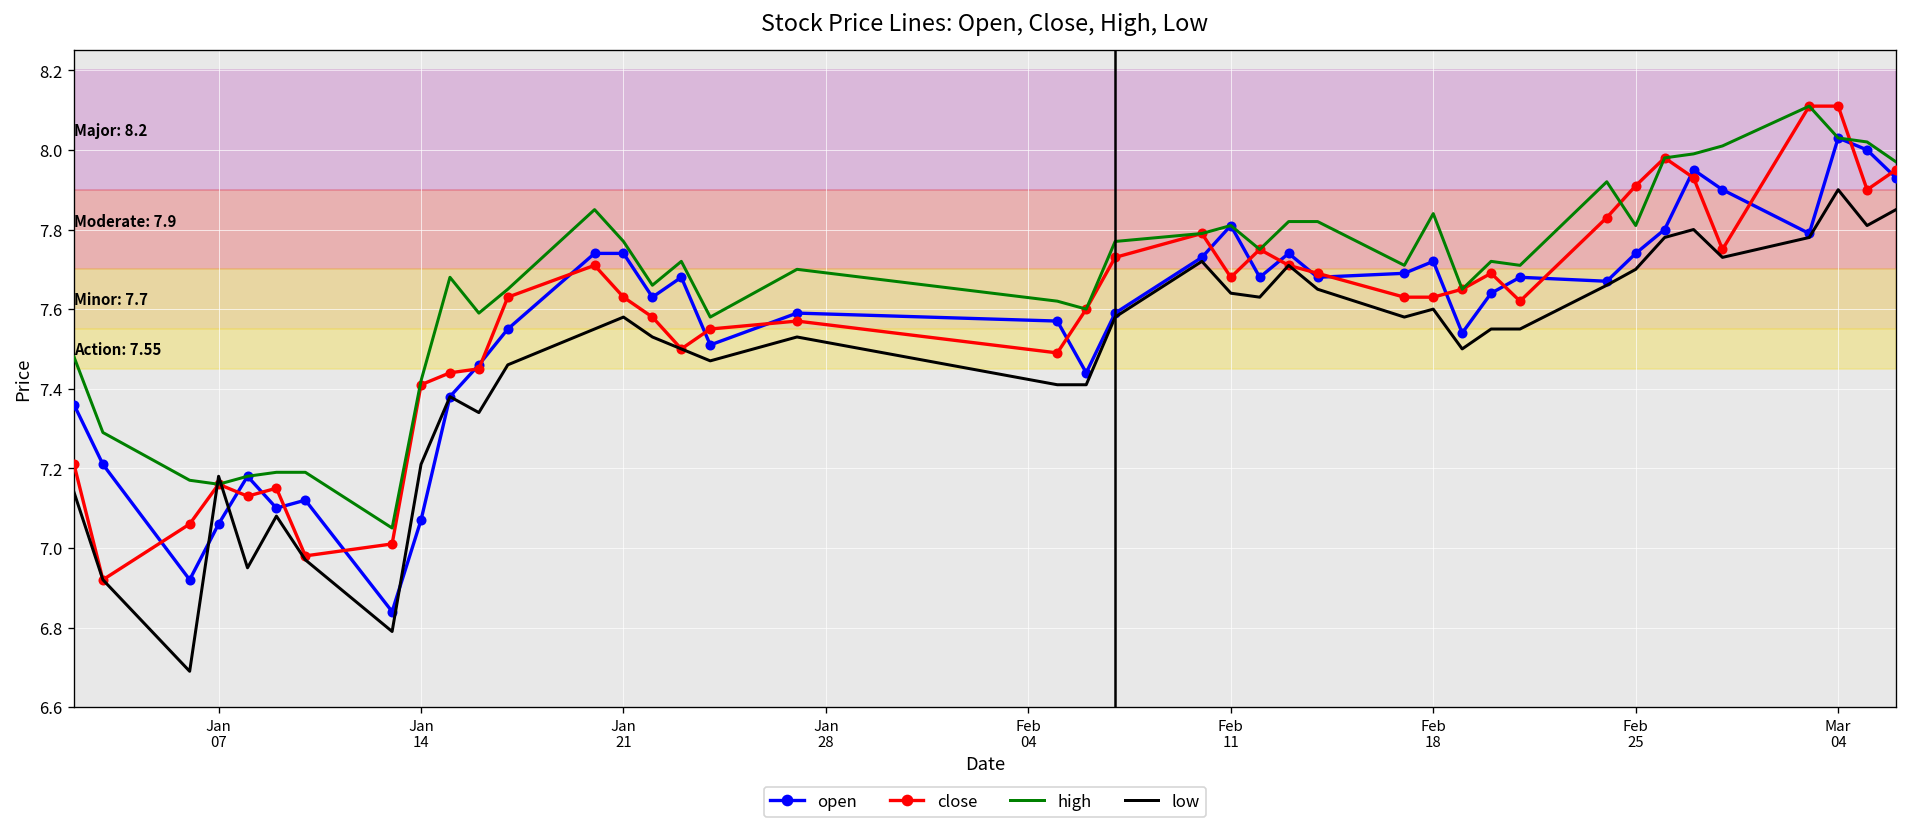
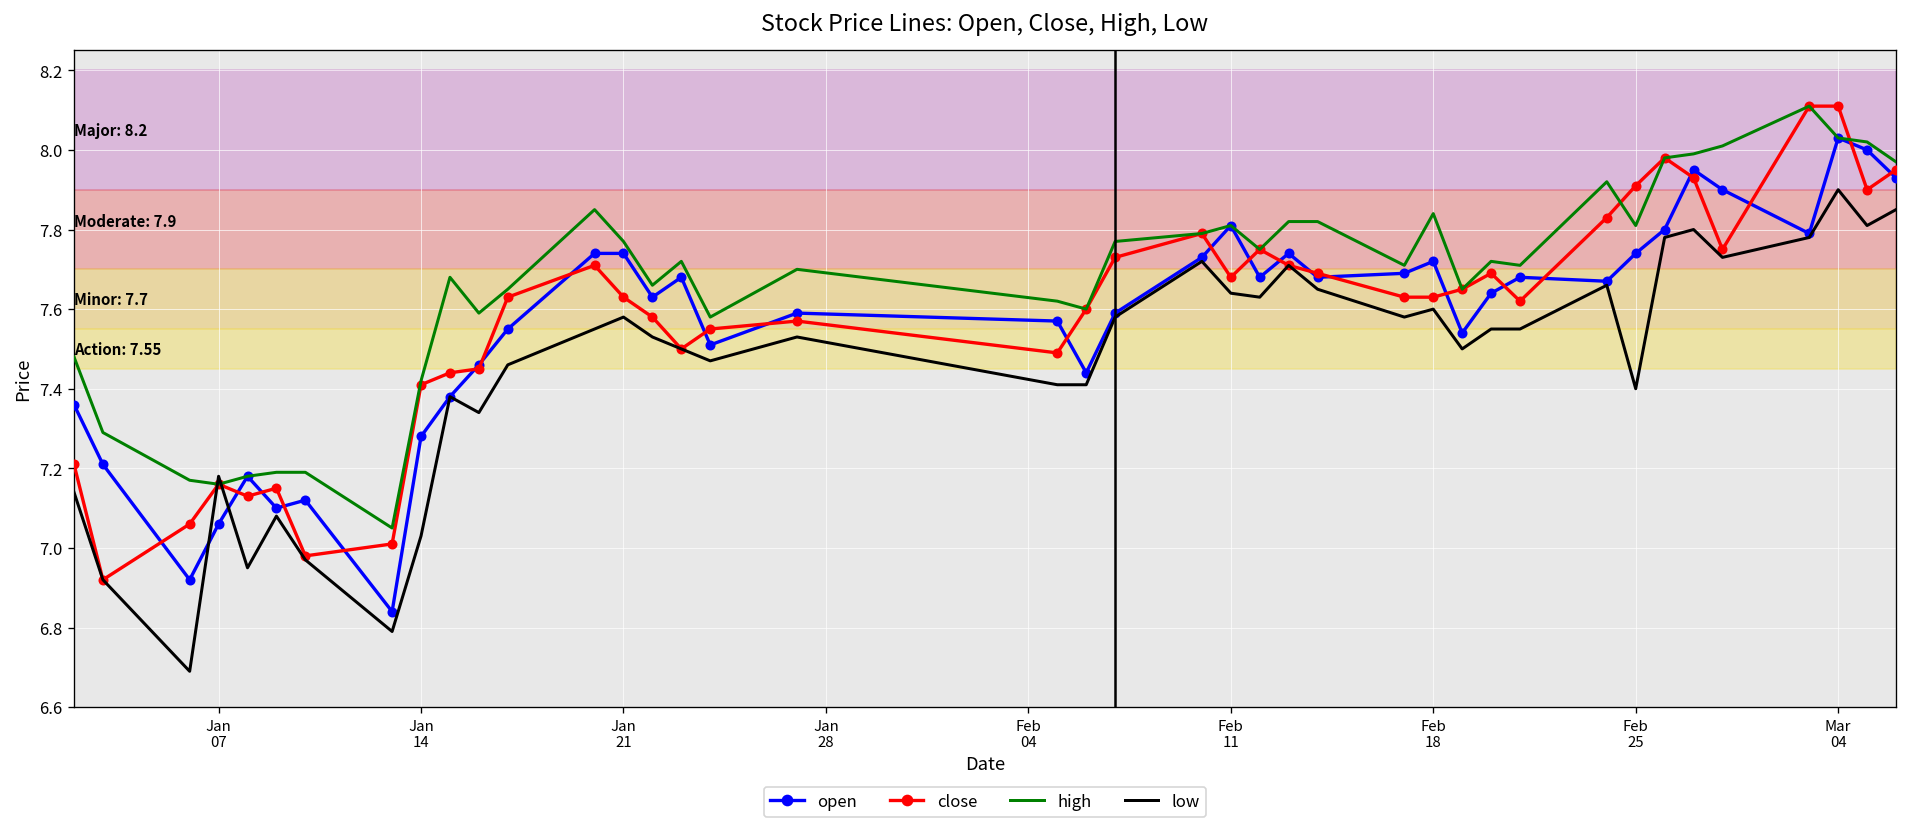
open, Jan 14: 7.07 -> 7.28
low, Jan 14: 7.21 -> 7.03
low, Feb 25: 7.7 -> 7.4
